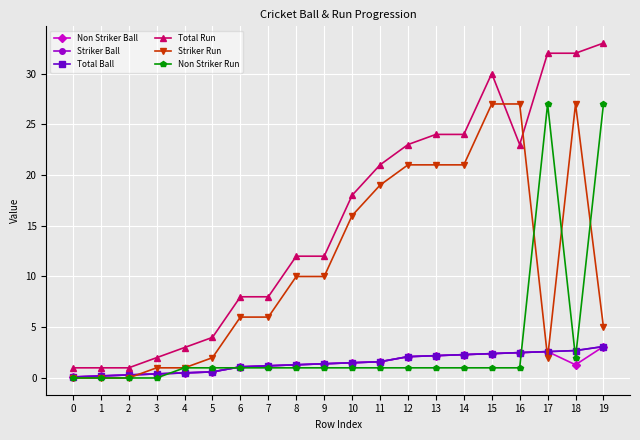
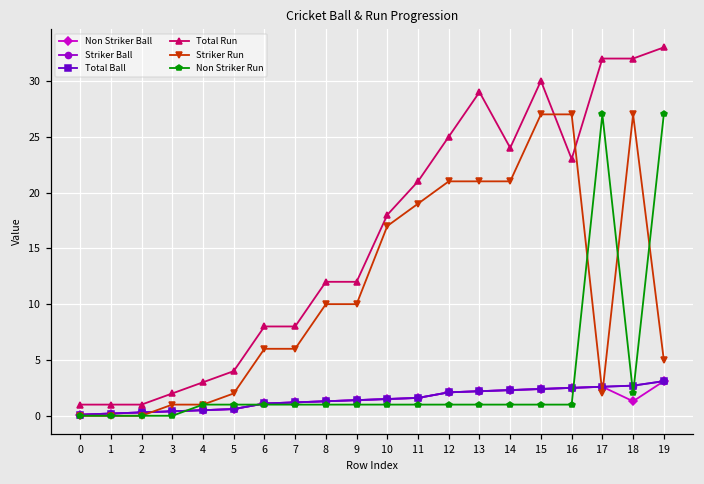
Striker Run, 10: 16 -> 17
Total Run, 12: 23 -> 25
Total Run, 13: 24 -> 29
